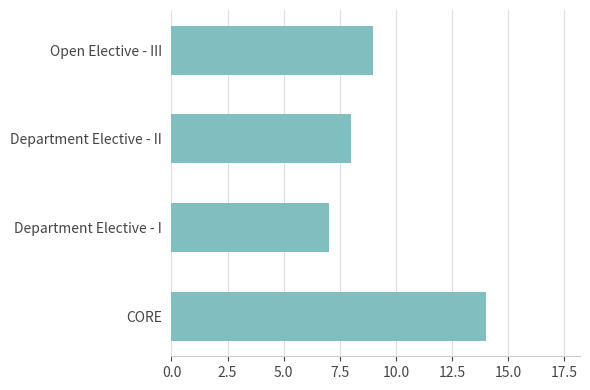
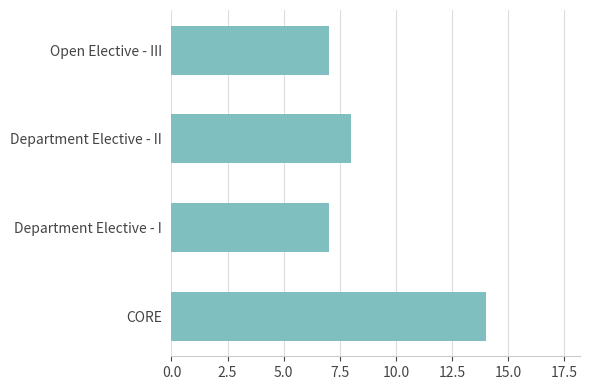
Open Elective - III: 9 -> 7
